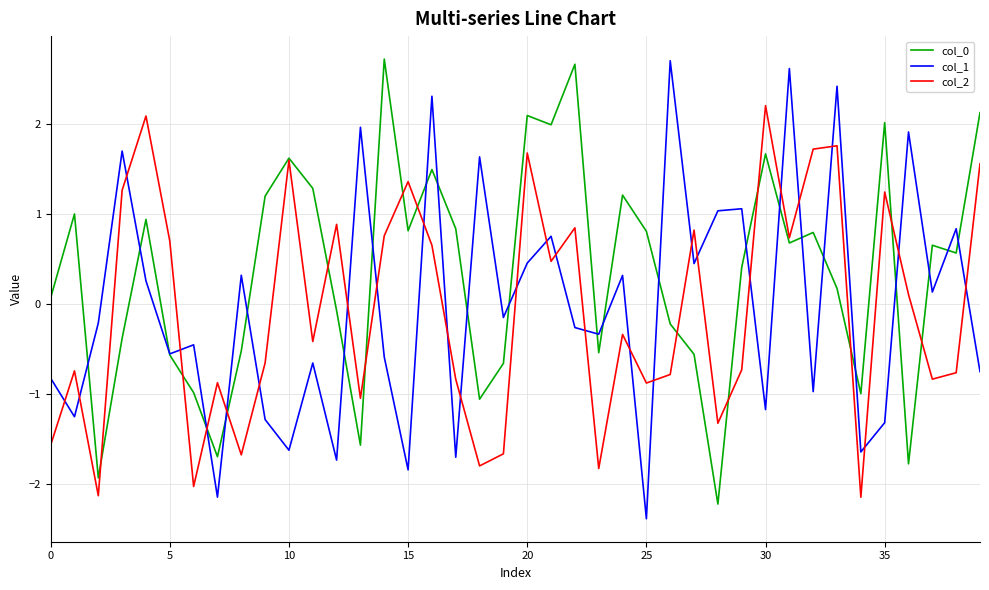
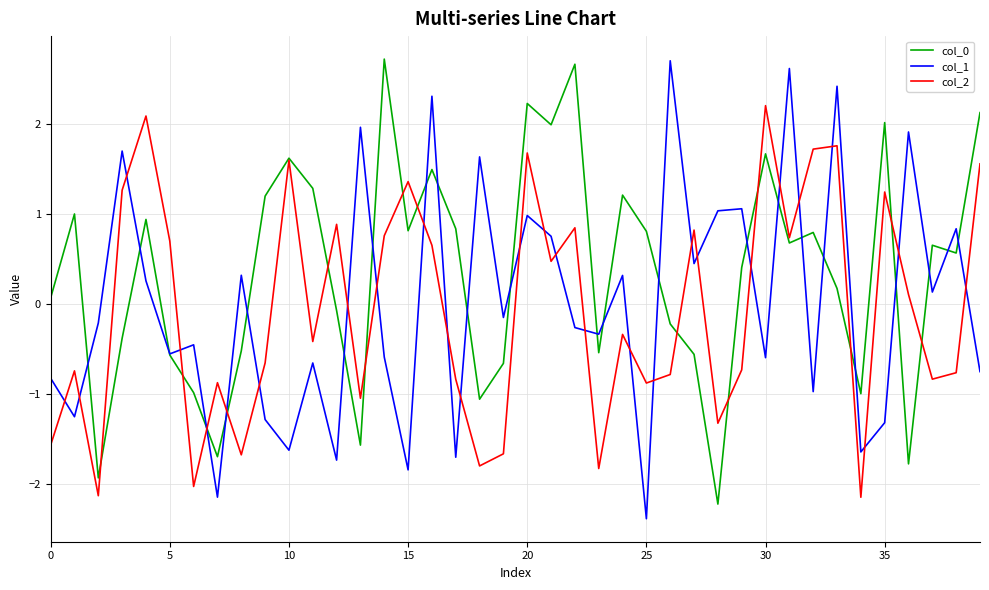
col_0, 20: 2.1 -> 2.2
col_1, 20: 0.5 -> 1.0
col_1, 30: -1.2 -> -0.6
